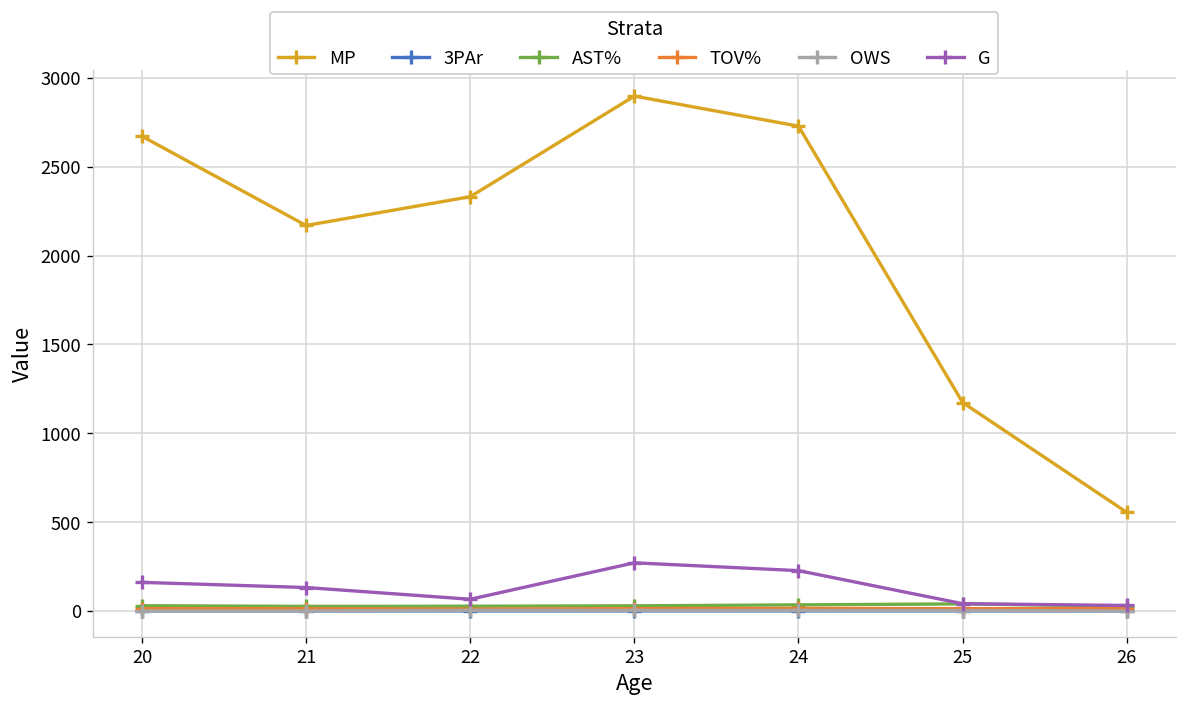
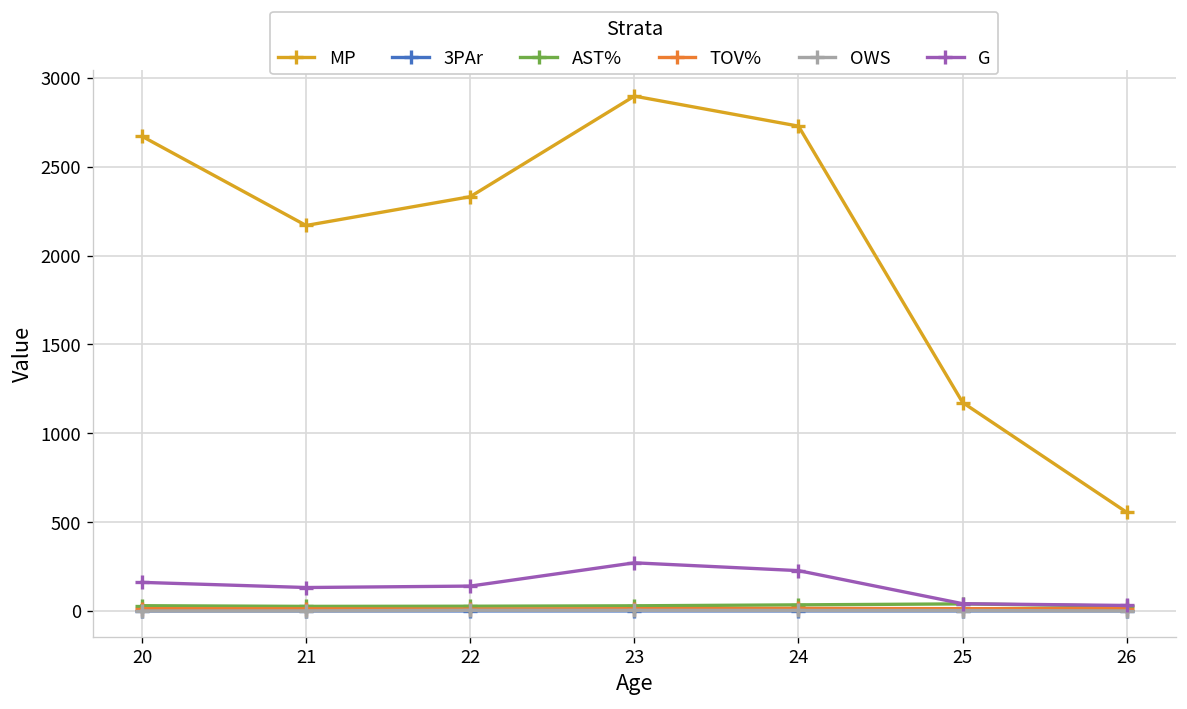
G, 22: 70 -> 140
